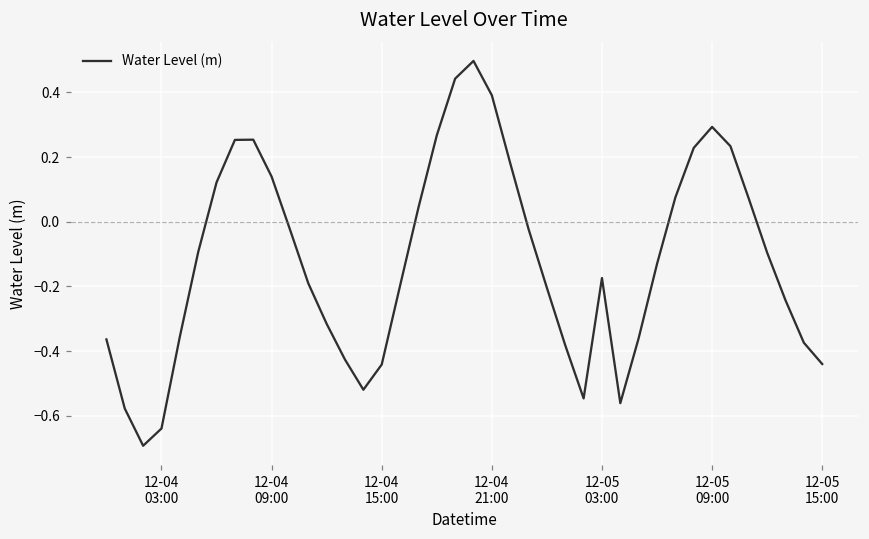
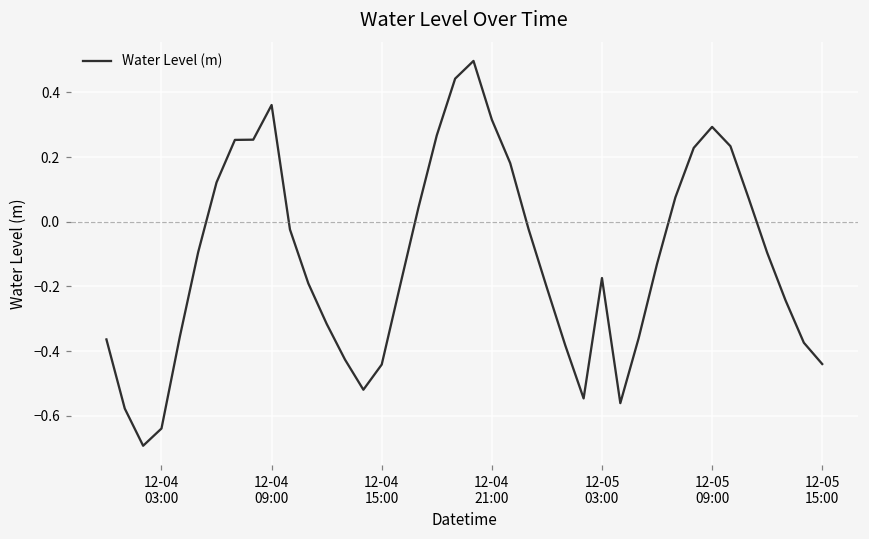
12-04 09:00: 0.14 -> 0.36
12-04 21:00: 0.39 -> 0.32
